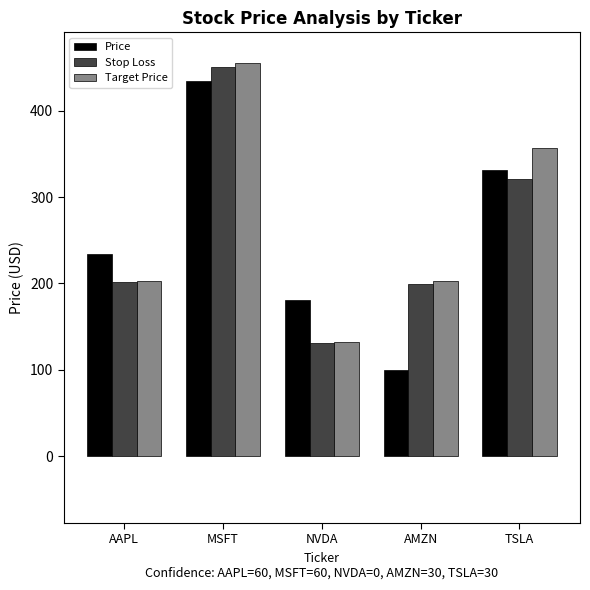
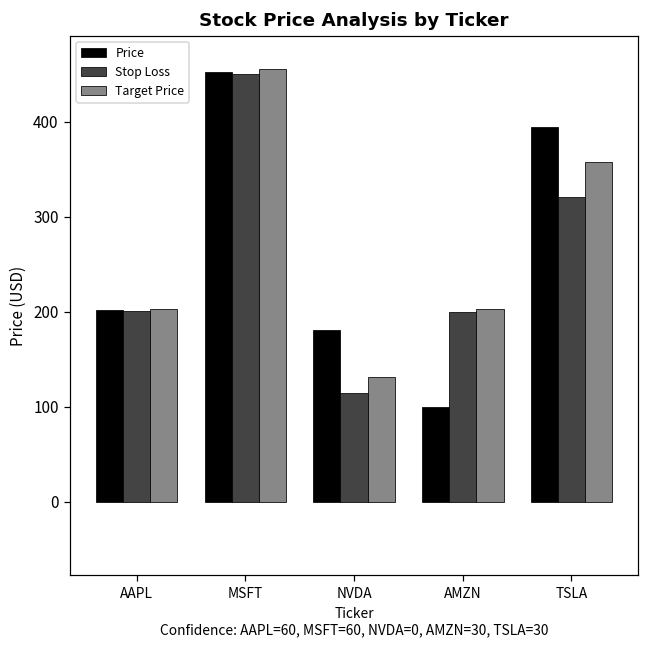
Price, AAPL: 230 -> 200
Price, MSFT: 430 -> 450
Stop Loss, NVDA: 130 -> 110
Price, TSLA: 330 -> 390
